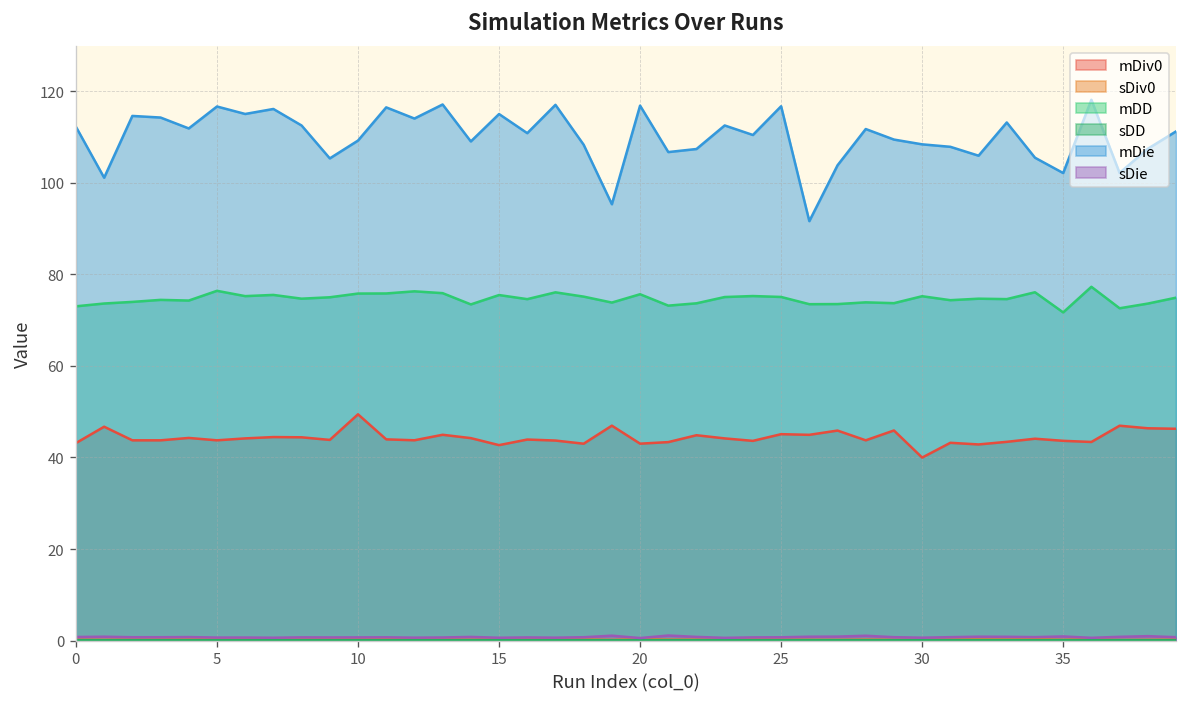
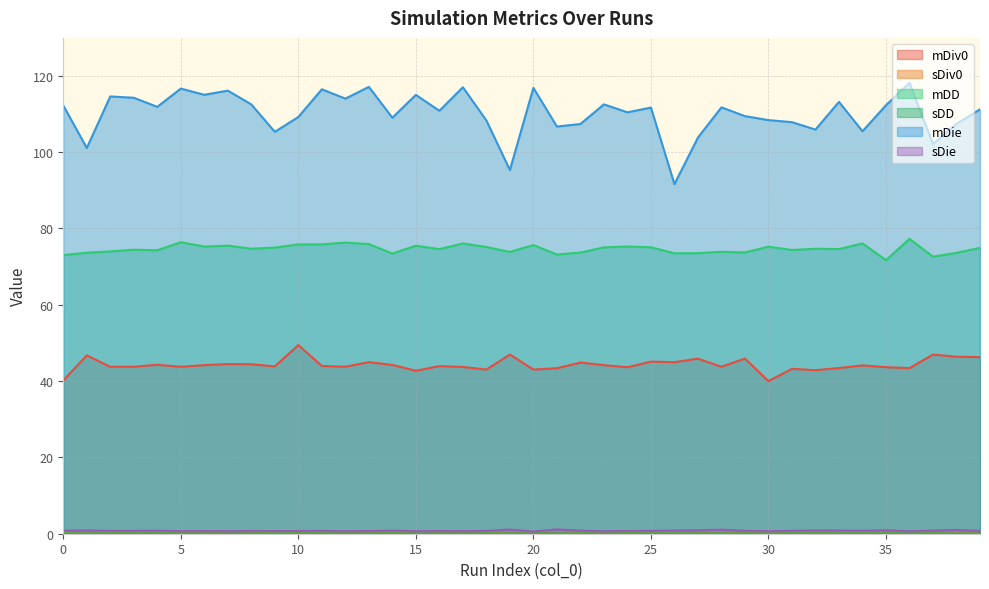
mDiv0, 0: 43 -> 40
mDie, 25: 117 -> 112
mDie, 35: 102 -> 112
